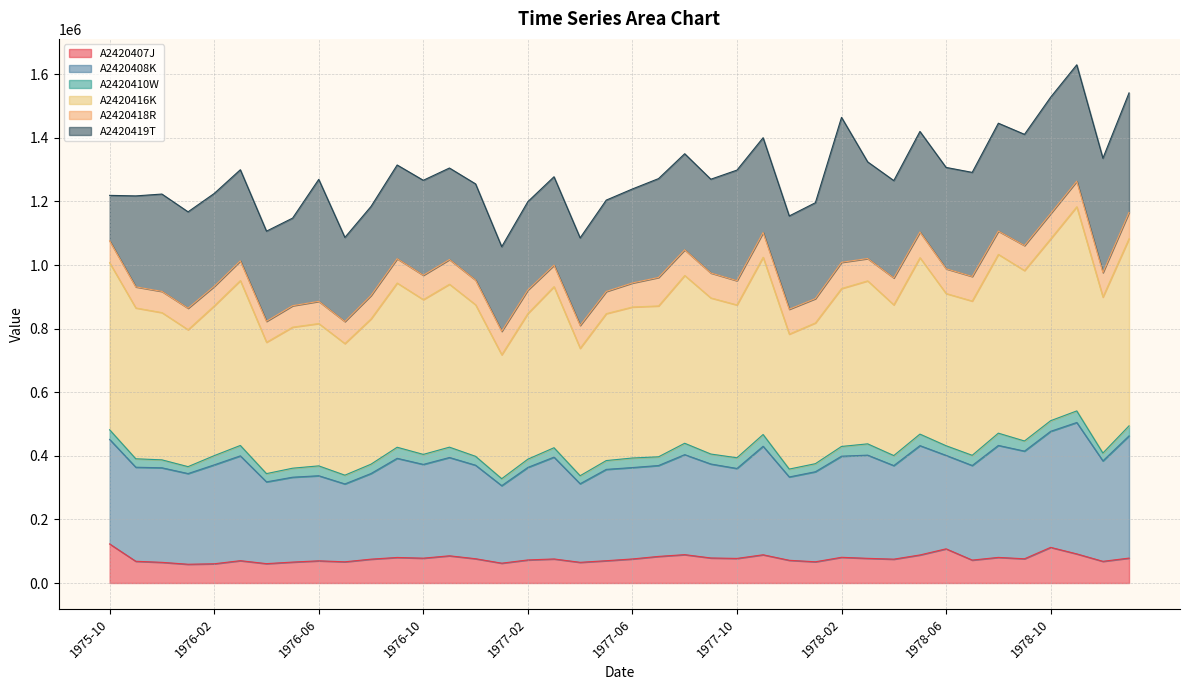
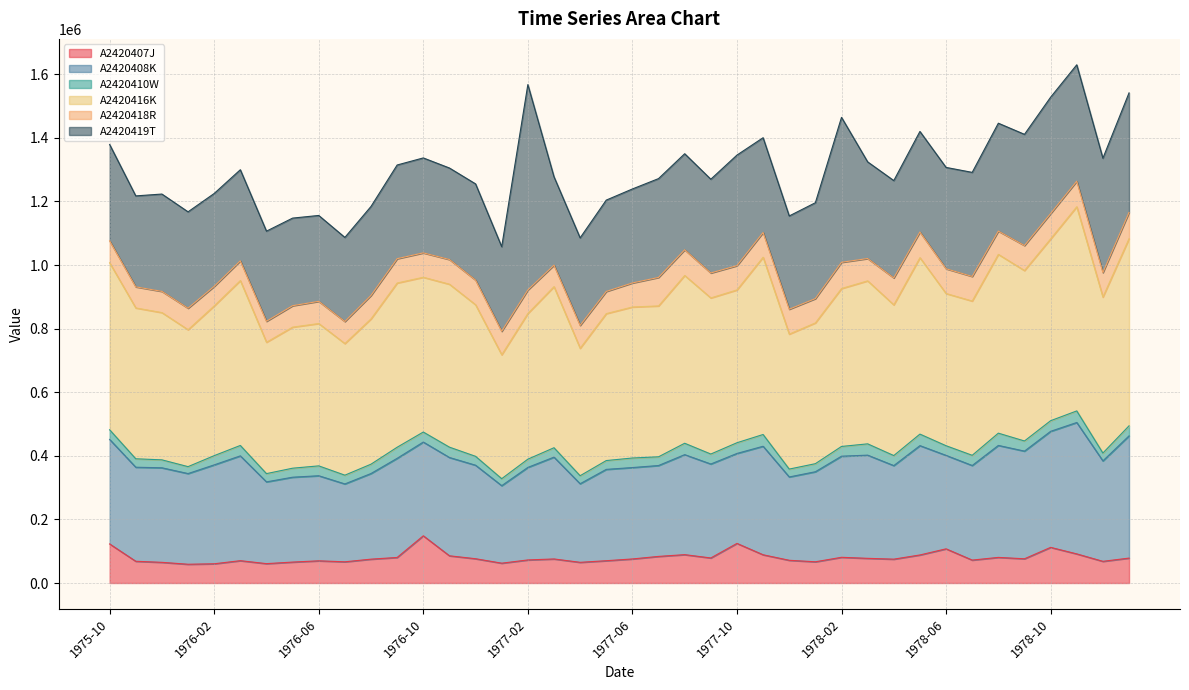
A2420419T, 1975-10: 140000 -> 300000
A2420419T, 1976-06: 380000 -> 270000
A2420407J, 1976-10: 80000 -> 150000
A2420419T, 1977-02: 280000 -> 650000
A2420407J, 1977-10: 80000 -> 120000
